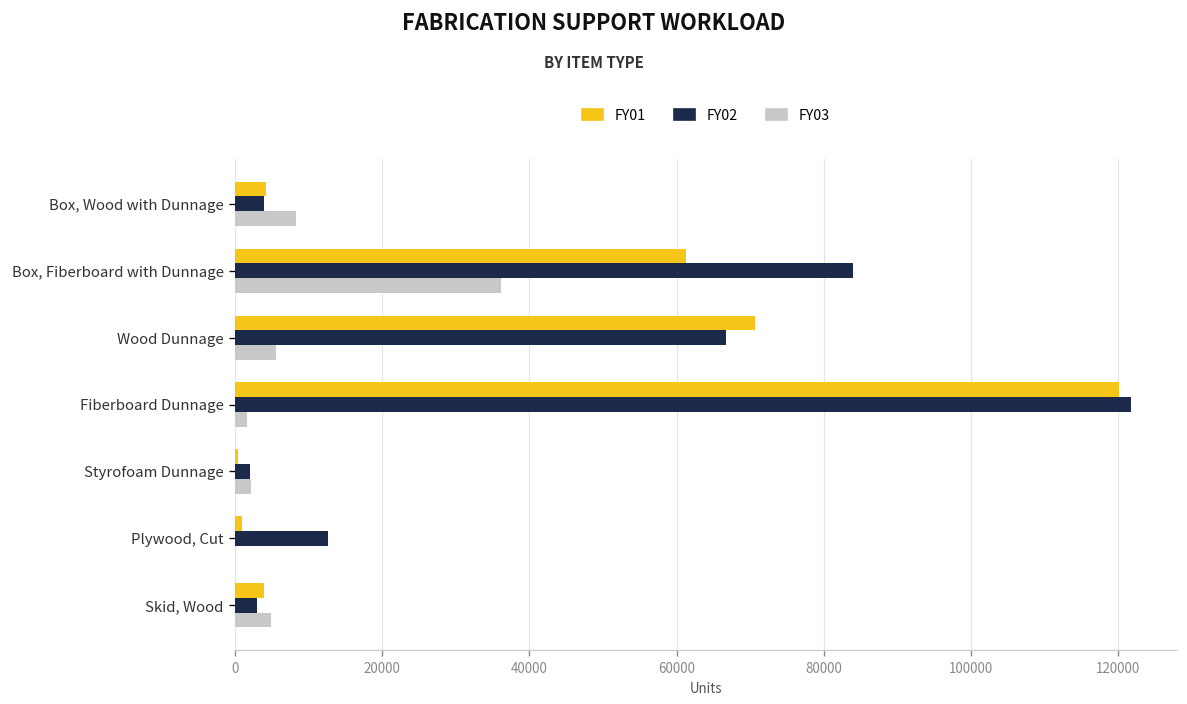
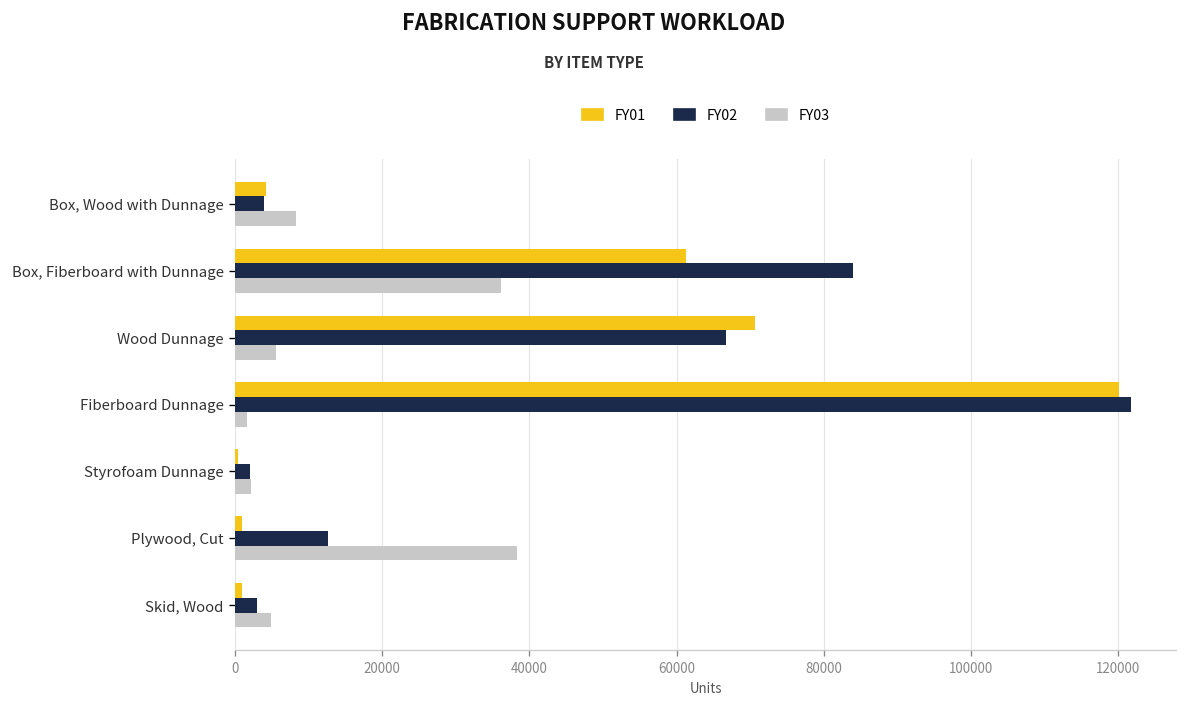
FY03, Plywood, Cut: 0 -> 38000
FY01, Skid, Wood: 4000 -> 1000
